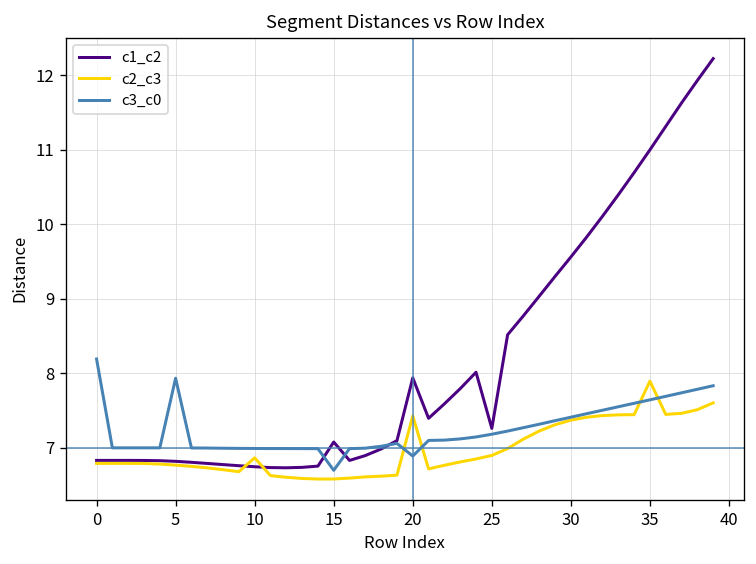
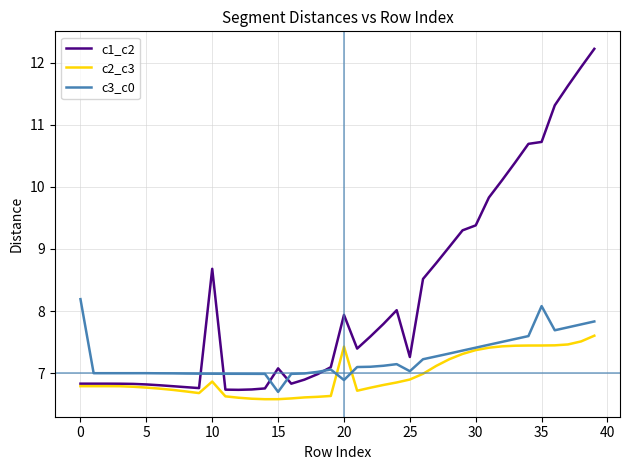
c3_c0, 5: 7.9 -> 7.0
c1_c2, 10: 6.7 -> 8.7
c3_c0, 25: 7.2 -> 7.0
c1_c2, 30: 9.6 -> 9.4
c1_c2, 35: 11.0 -> 10.7
c2_c3, 35: 7.9 -> 7.4
c3_c0, 35: 7.6 -> 8.1
